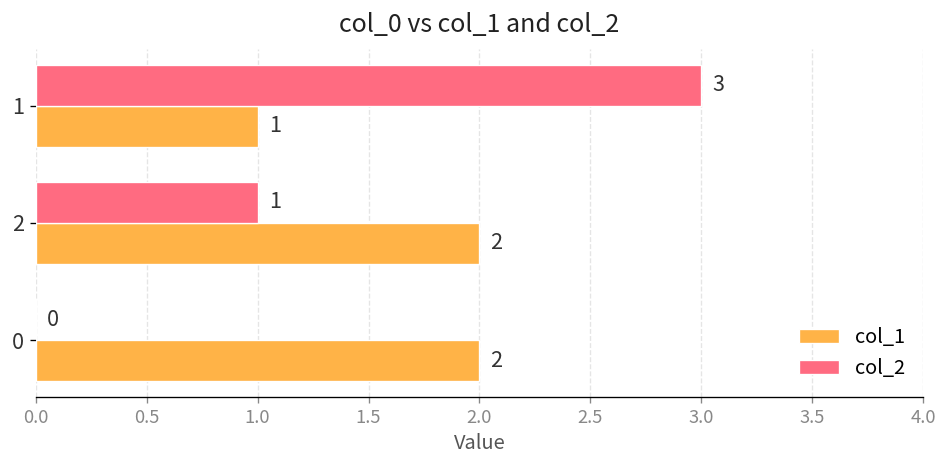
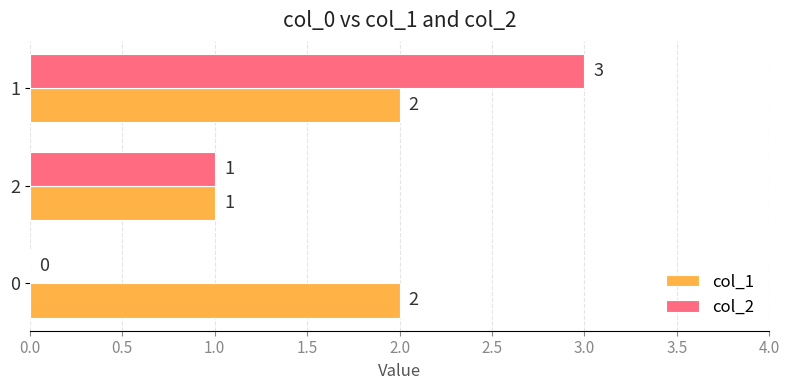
col_1, 1: 1 -> 2
col_1, 2: 2 -> 1
